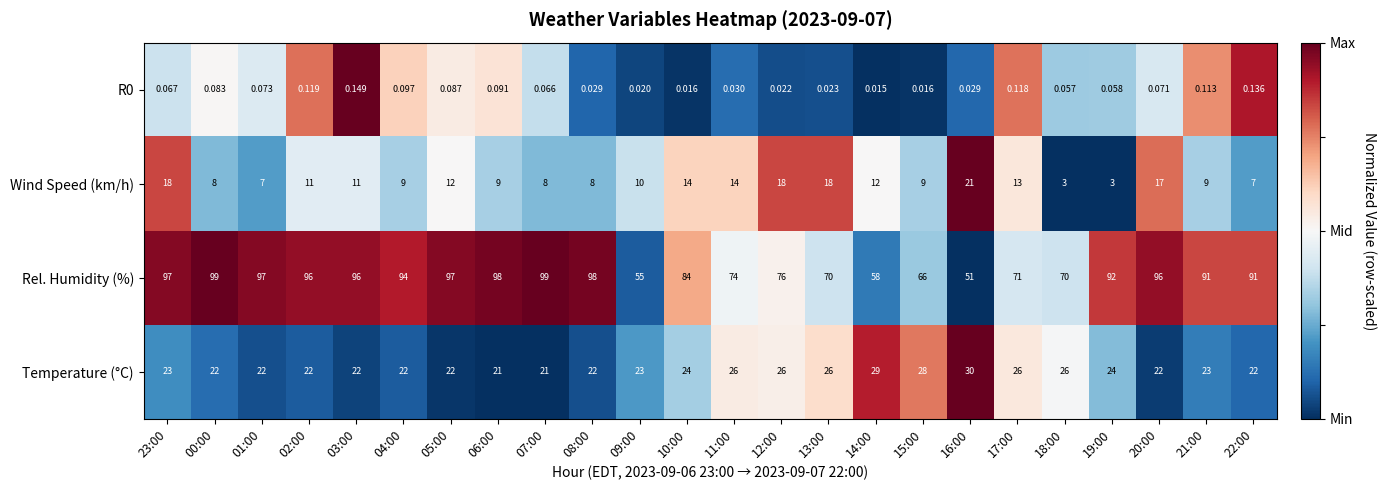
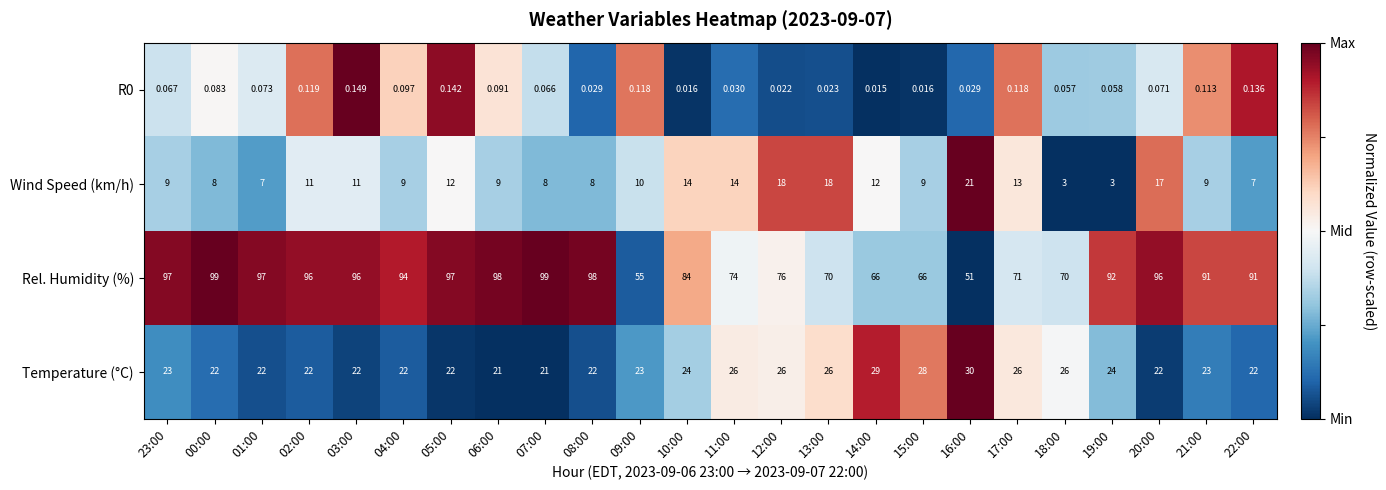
R0, 05:00: 0.087 -> 0.142
R0, 09:00: 0.020 -> 0.118
Wind Speed (km/h), 23:00: 18 -> 9
Rel. Humidity (%), 14:00: 58 -> 66
